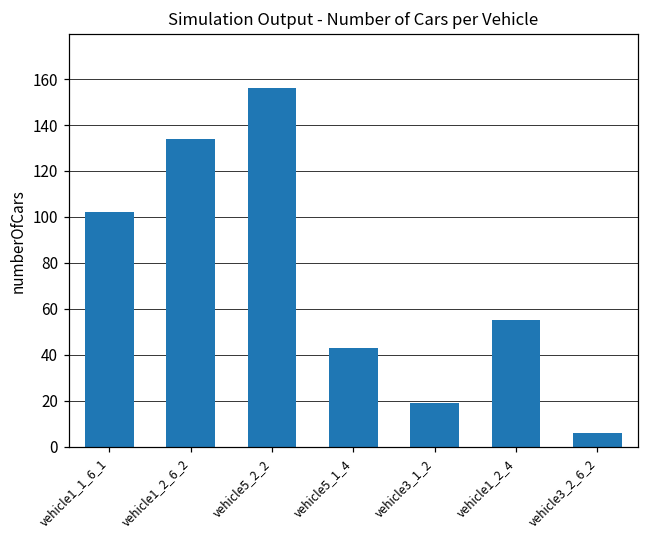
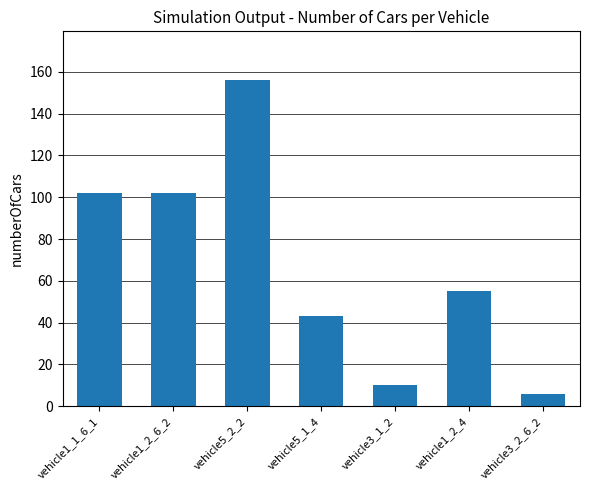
vehicle1_2_6_2: 134 -> 102
vehicle3_1_2: 19 -> 10
